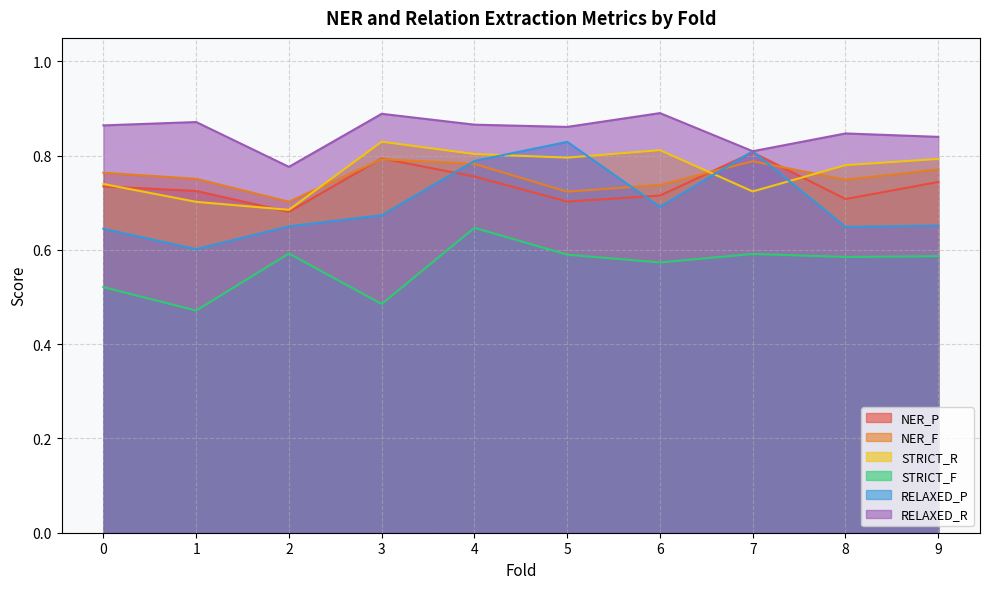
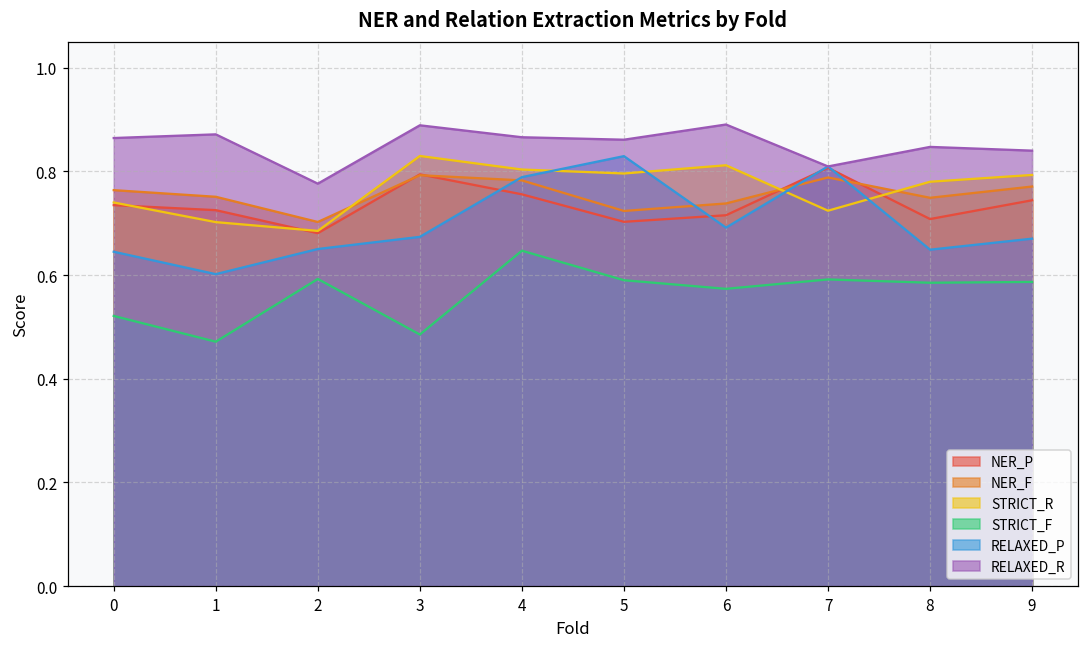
RELAXED_P, 9: 0.65 -> 0.67
